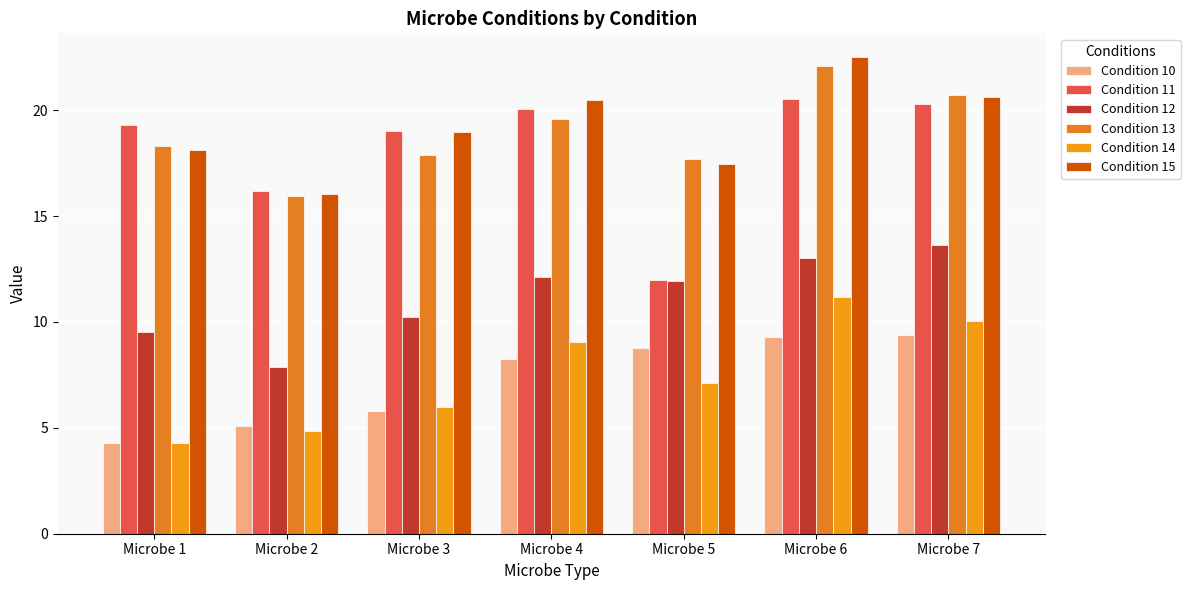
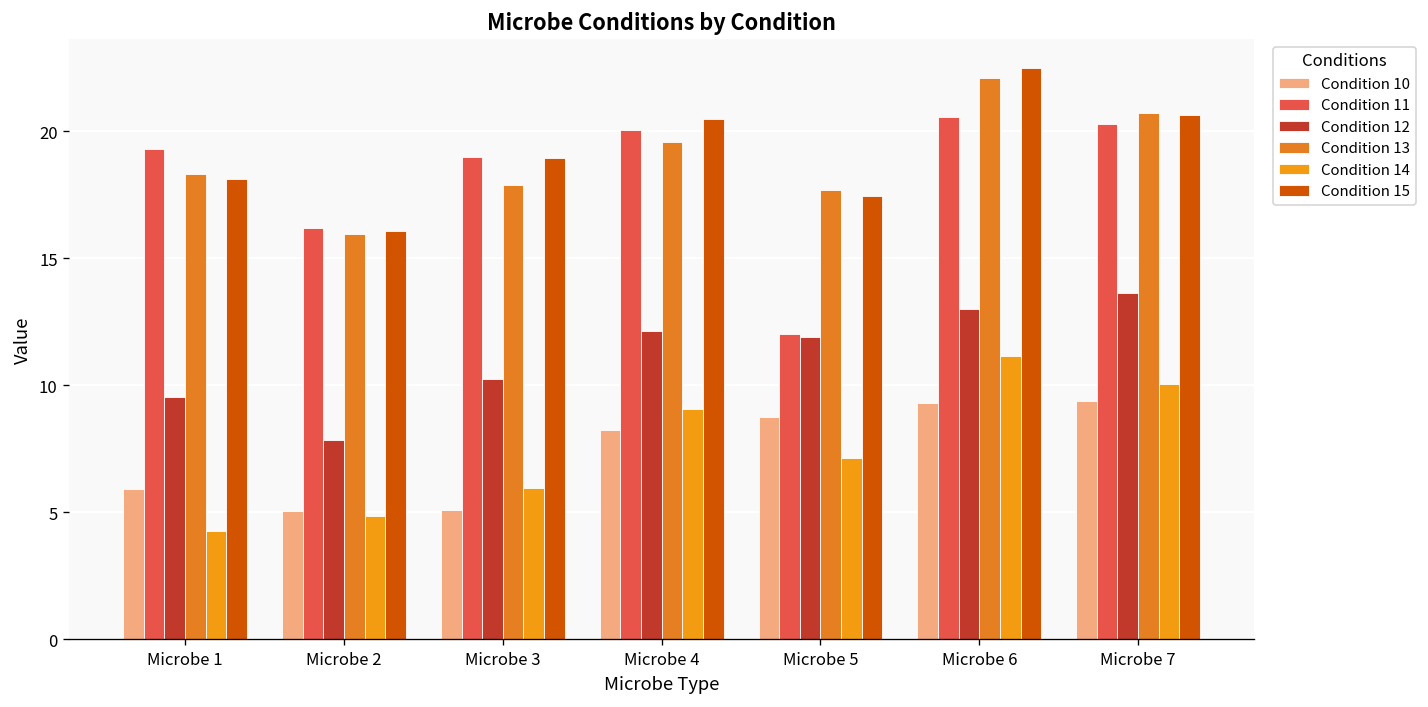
Condition 10, Microbe 1: 4.3 -> 5.9
Condition 10, Microbe 3: 5.8 -> 5.1
